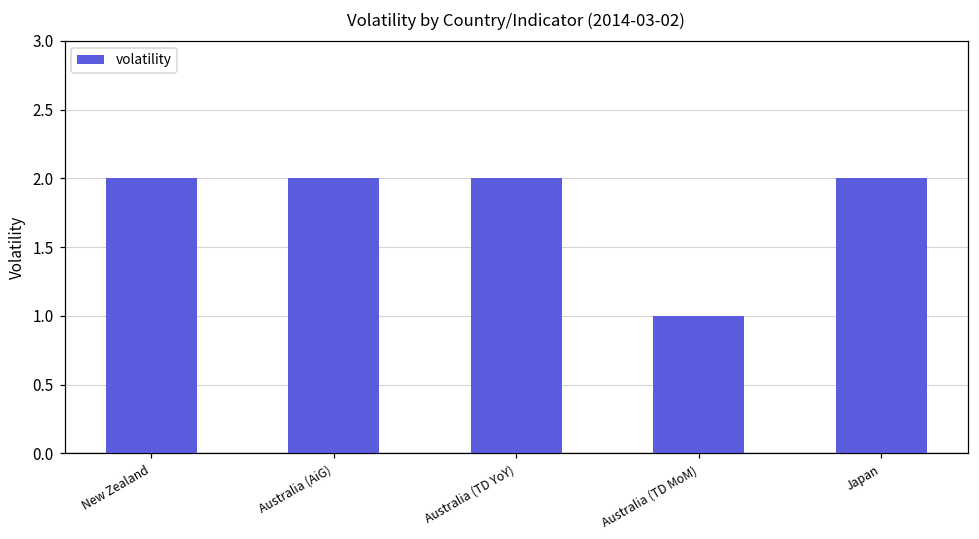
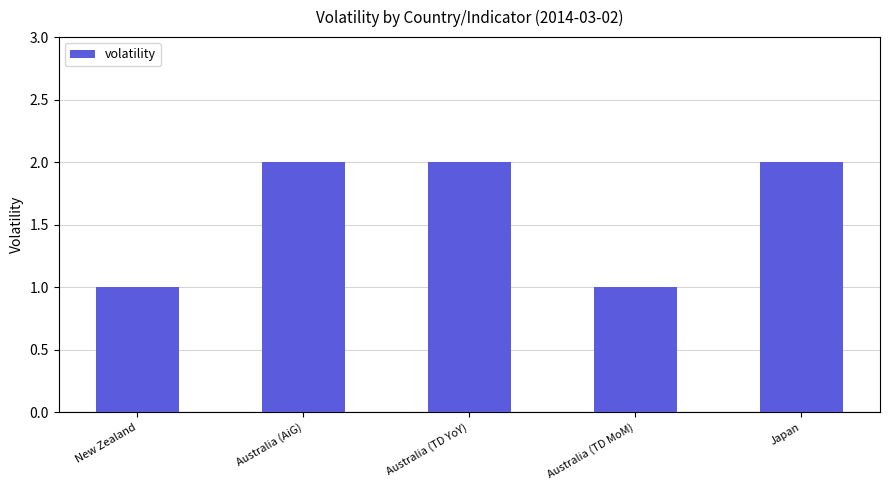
New Zealand: 2 -> 1
